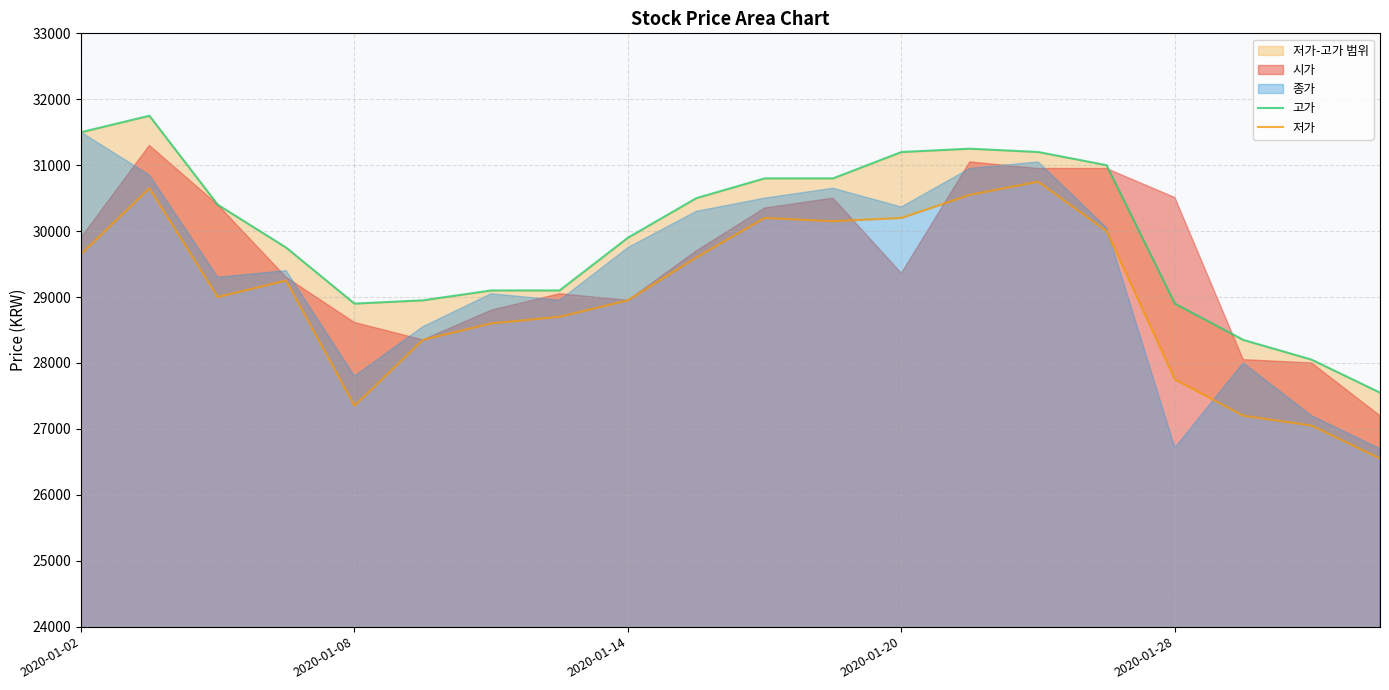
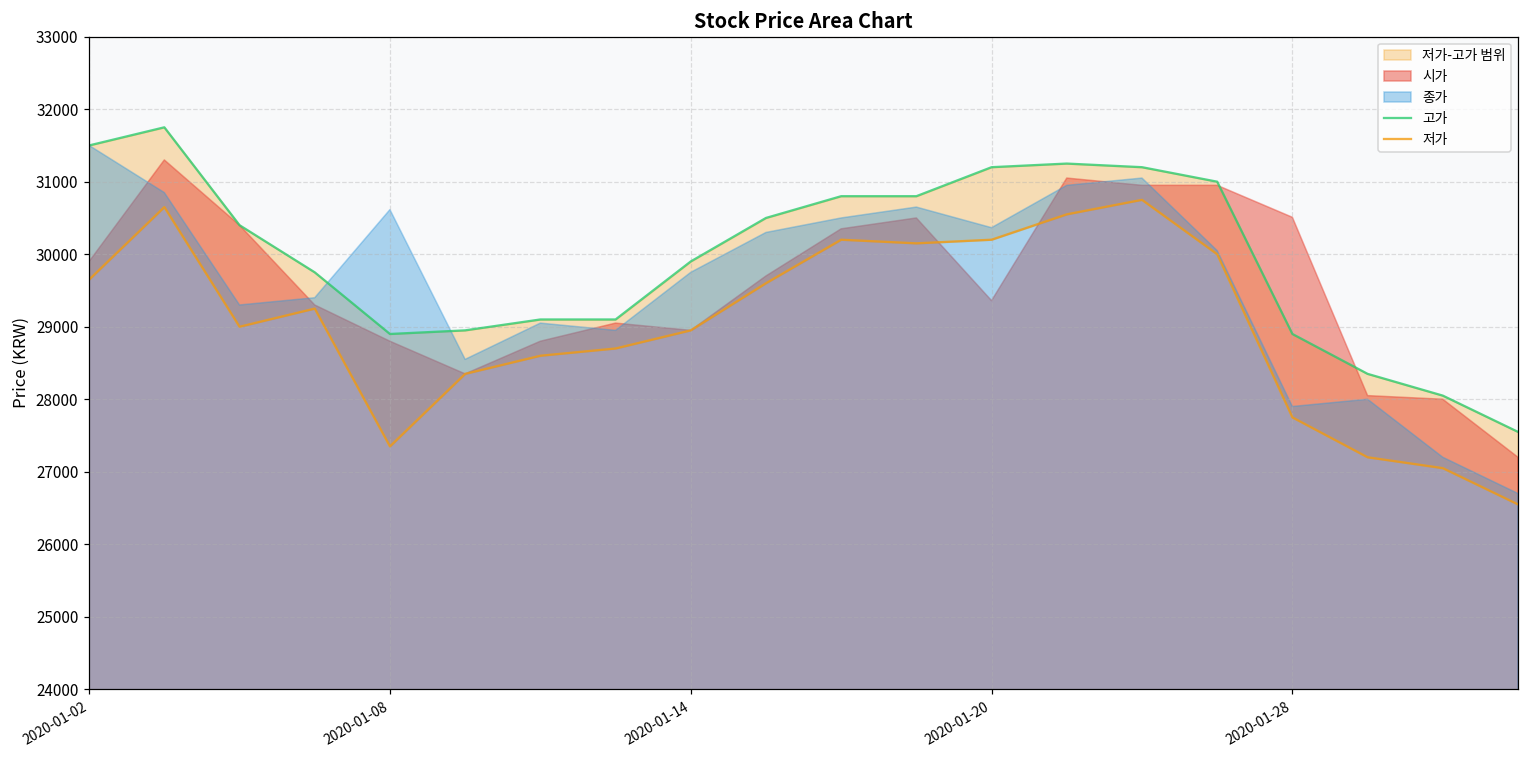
시가, 2020-01-08: 28600 -> 28800
종가, 2020-01-08: 27800 -> 30600
종가, 2020-01-28: 26700 -> 27900
